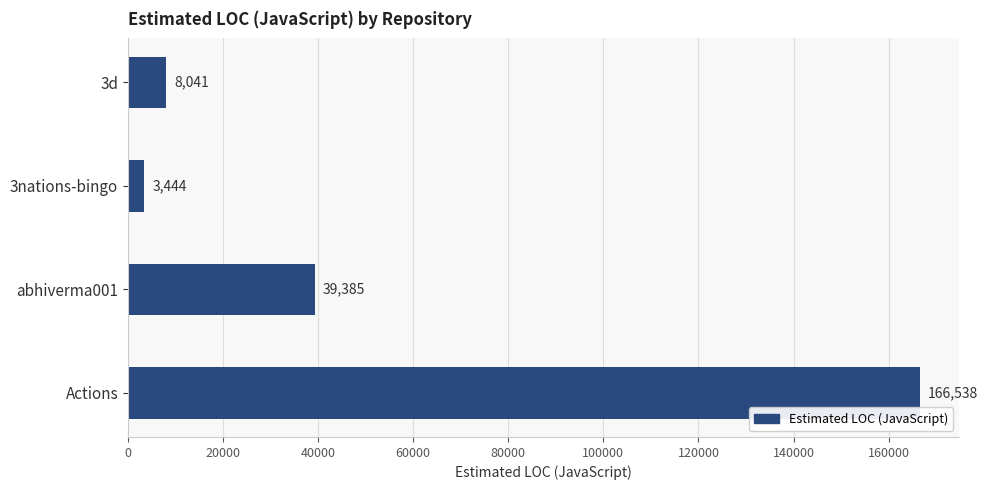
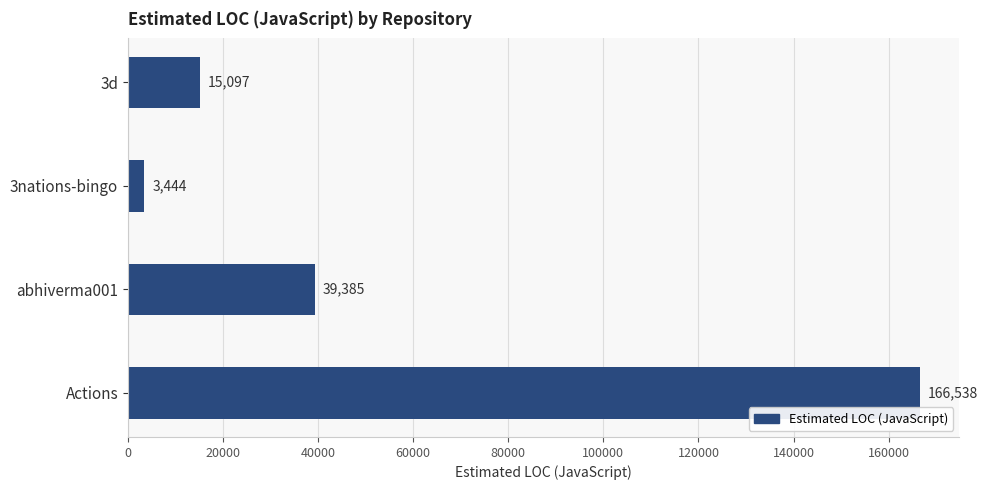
3d: 8,041 -> 15,097
